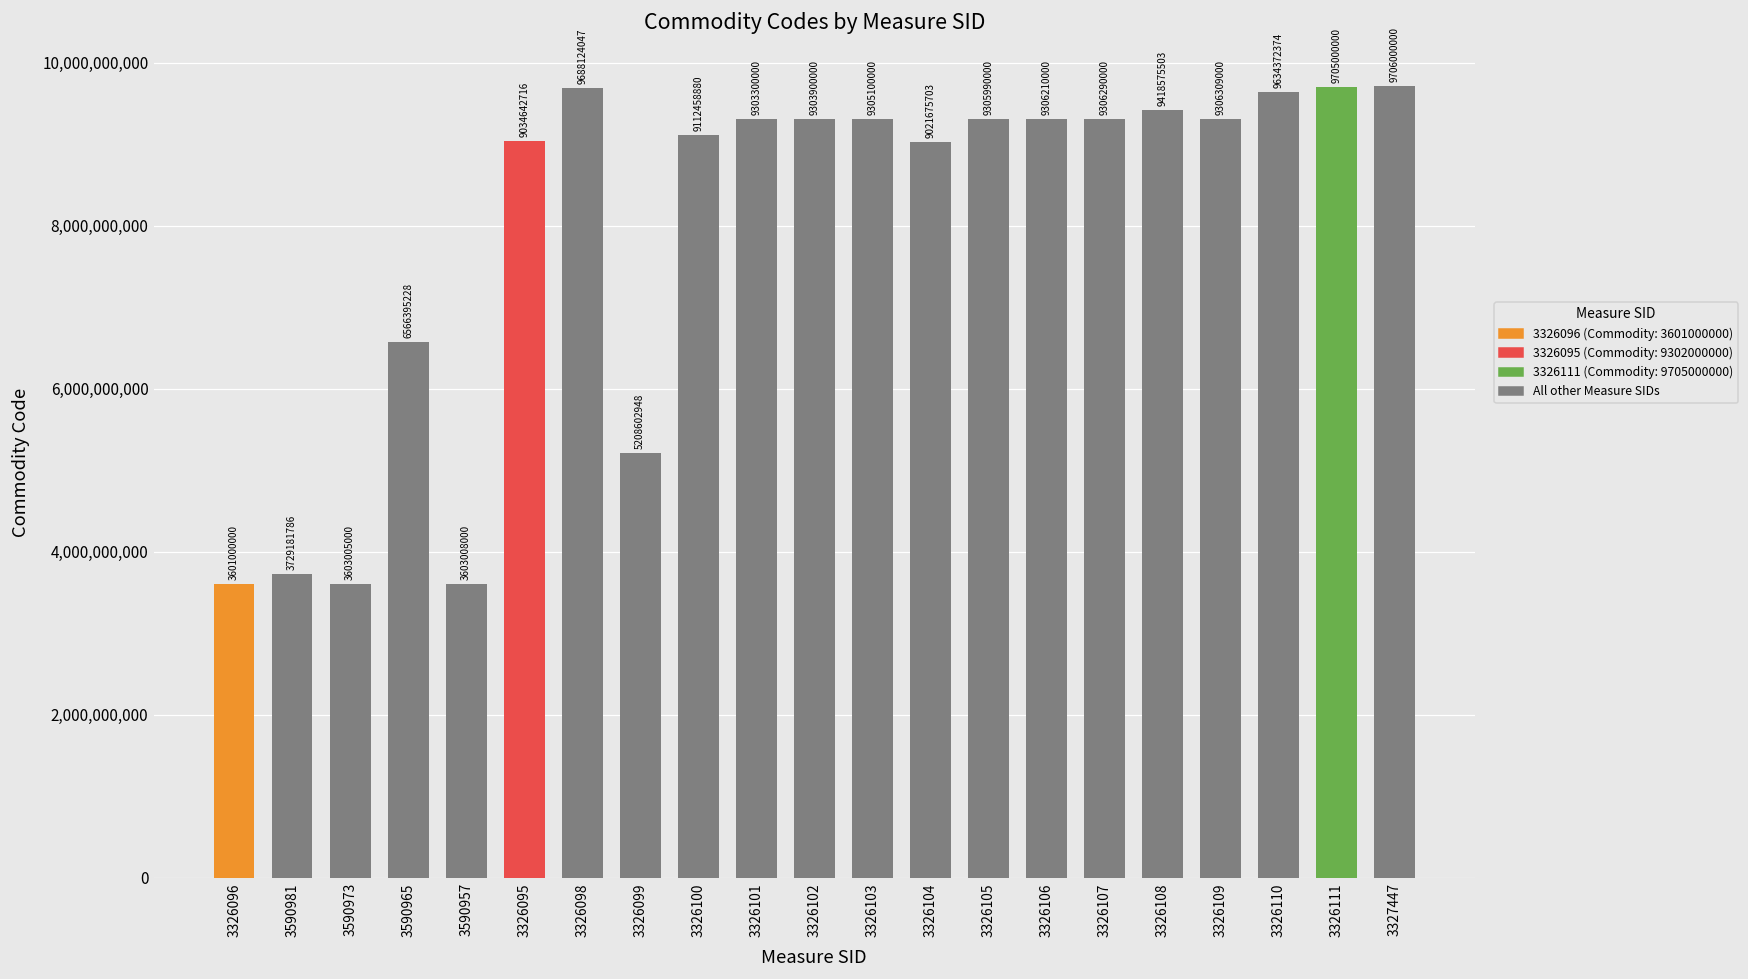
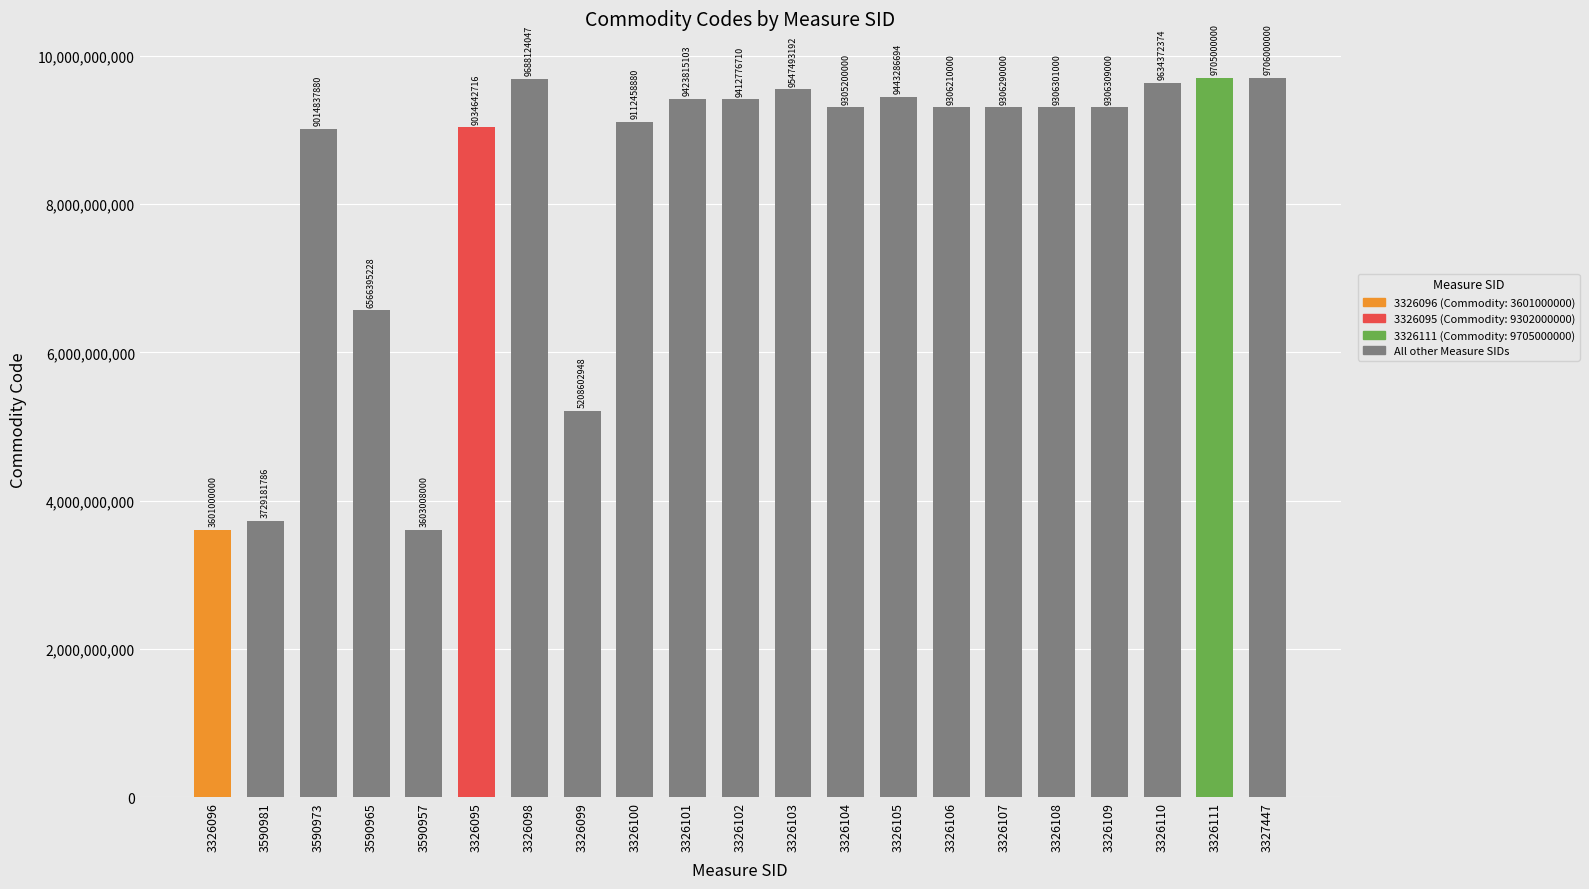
3590973: 3603005000 -> 9014837880
3326101: 9303300000 -> 9423815103
3326102: 9303900000 -> 9412776710
3326103: 9305100000 -> 9547493192
3326104: 9021675703 -> 9305200000
3326105: 9305990000 -> 9443286694
3326108: 9418575503 -> 9306301000
